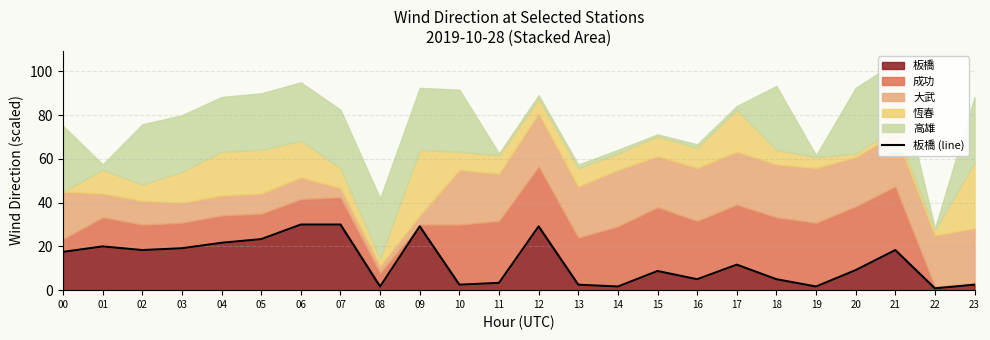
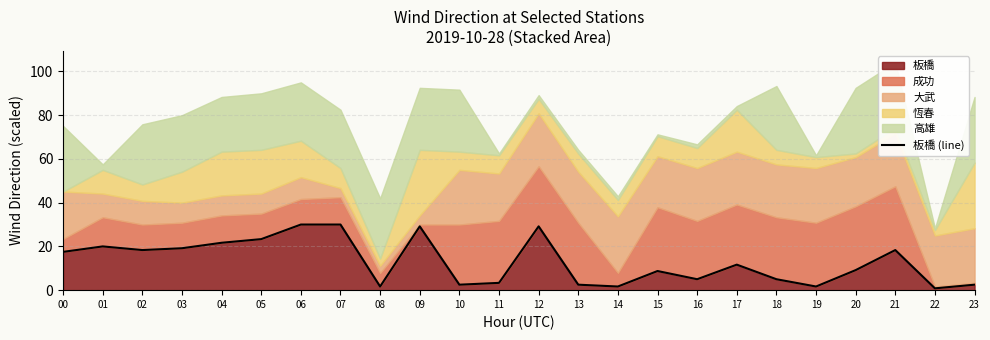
成功, 13: 22 -> 28
成功, 14: 28 -> 6
